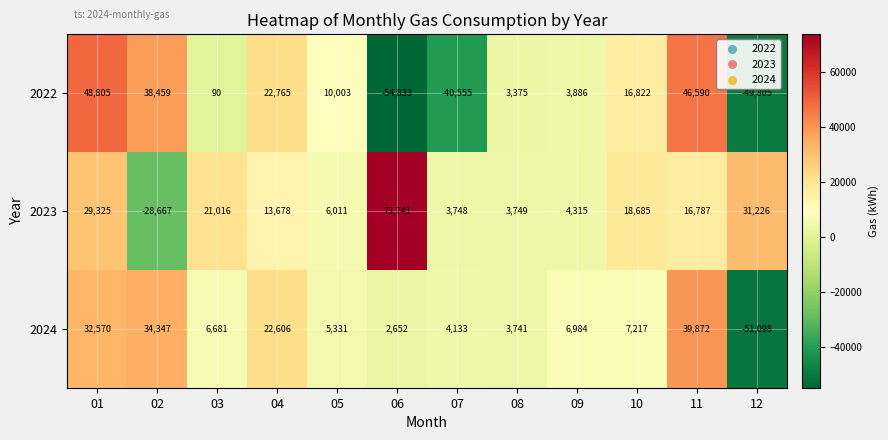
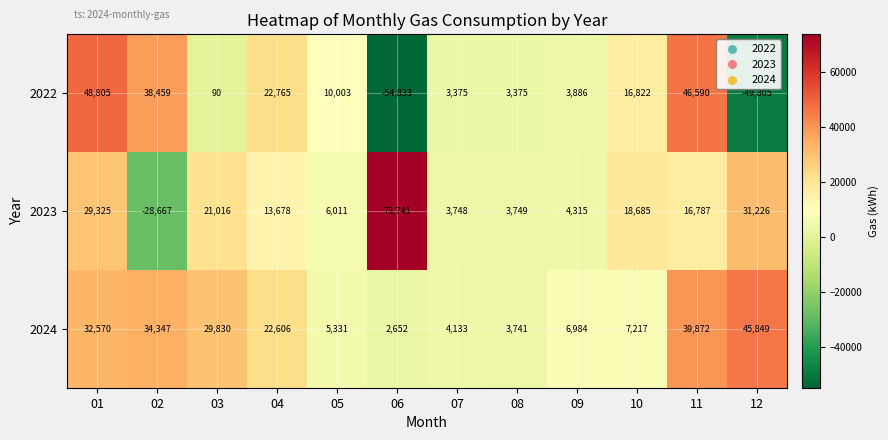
2022, 07: -40,555 -> 3,375
2024, 03: 6,681 -> 29,830
2024, 12: -51,098 -> 45,849
